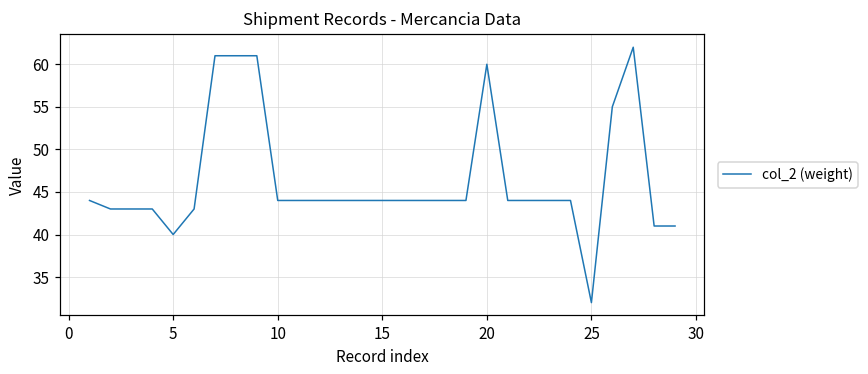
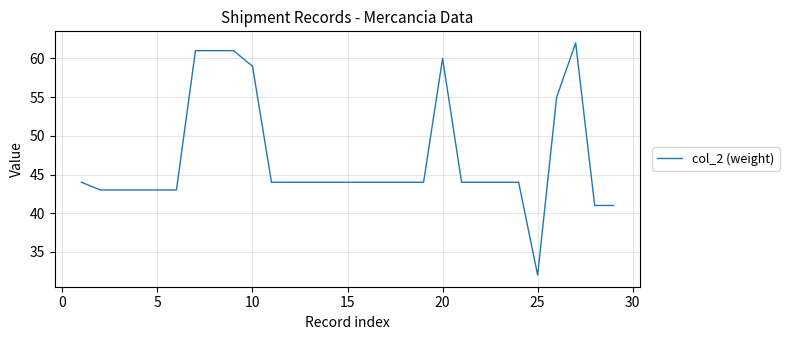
5: 40 -> 43
10: 44 -> 59
